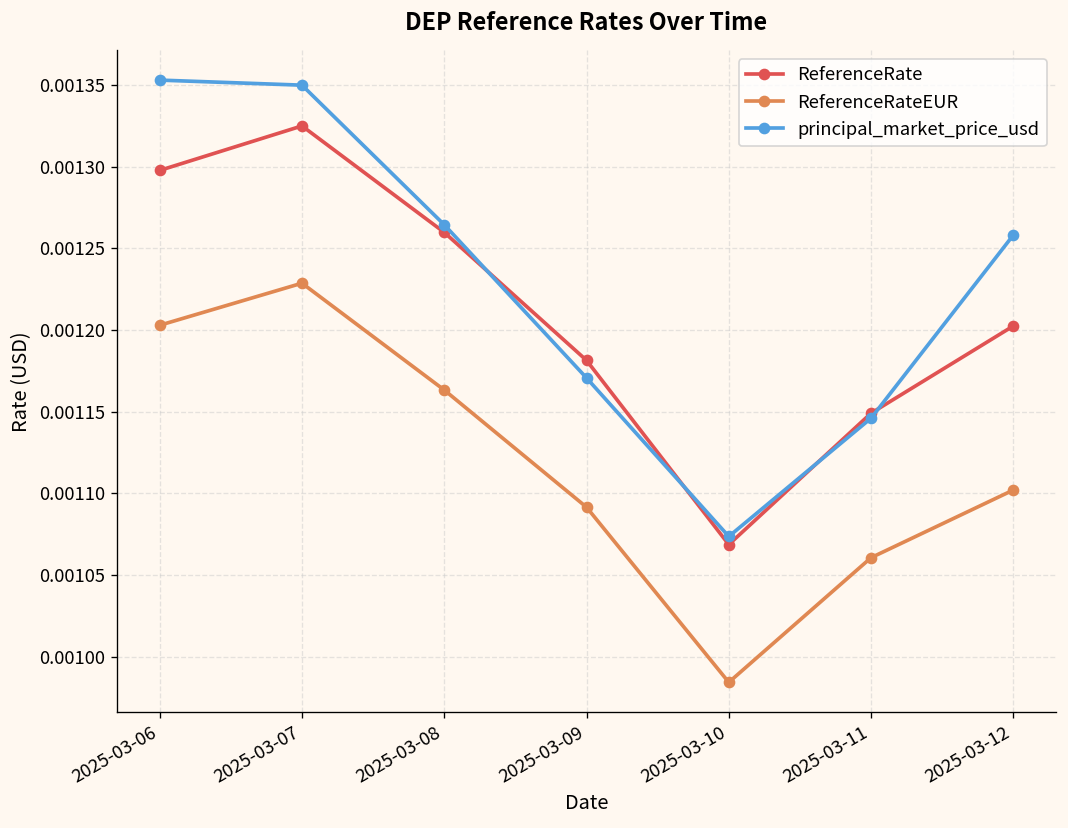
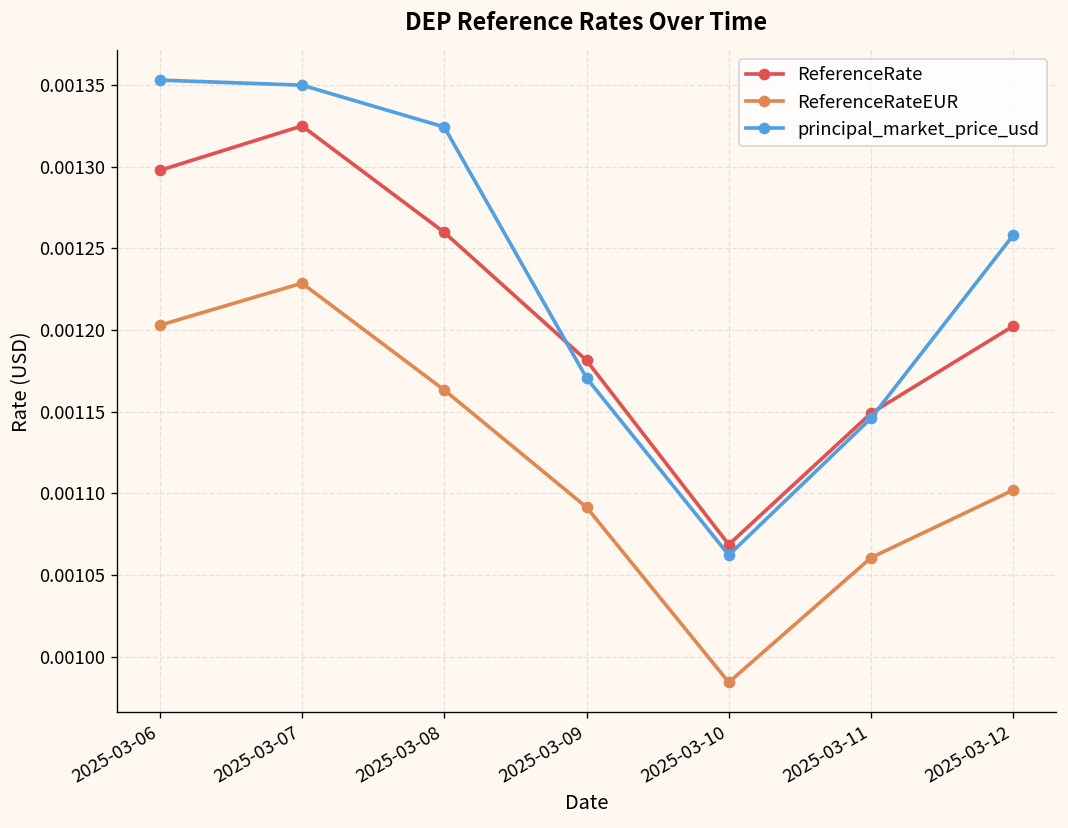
principal_market_price_usd, 2025-03-08: 0.001265 -> 0.001324
principal_market_price_usd, 2025-03-10: 0.001074 -> 0.001062
